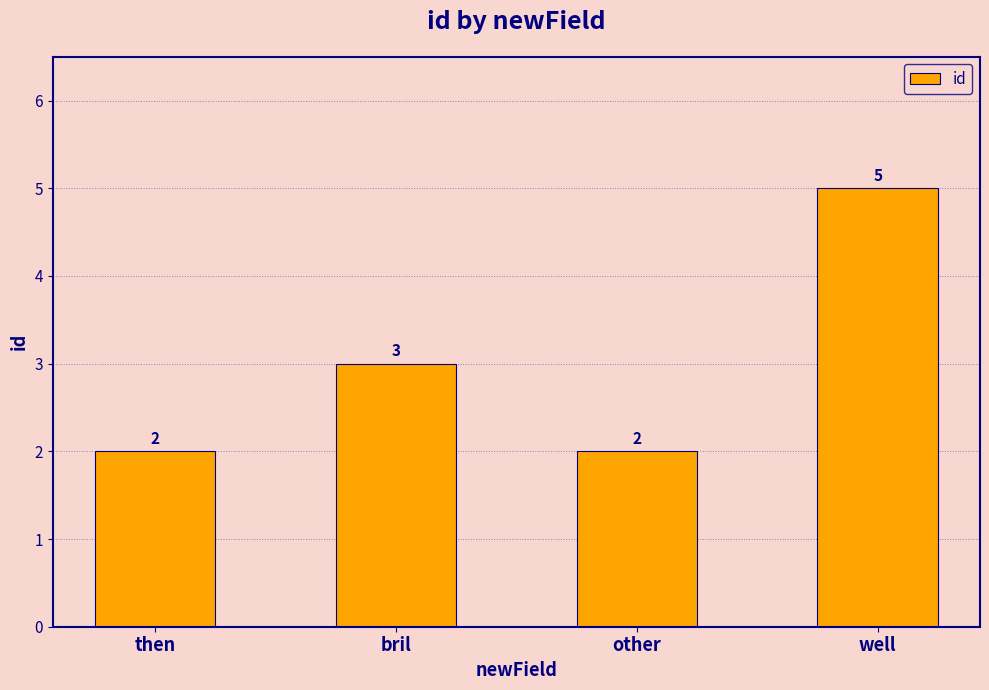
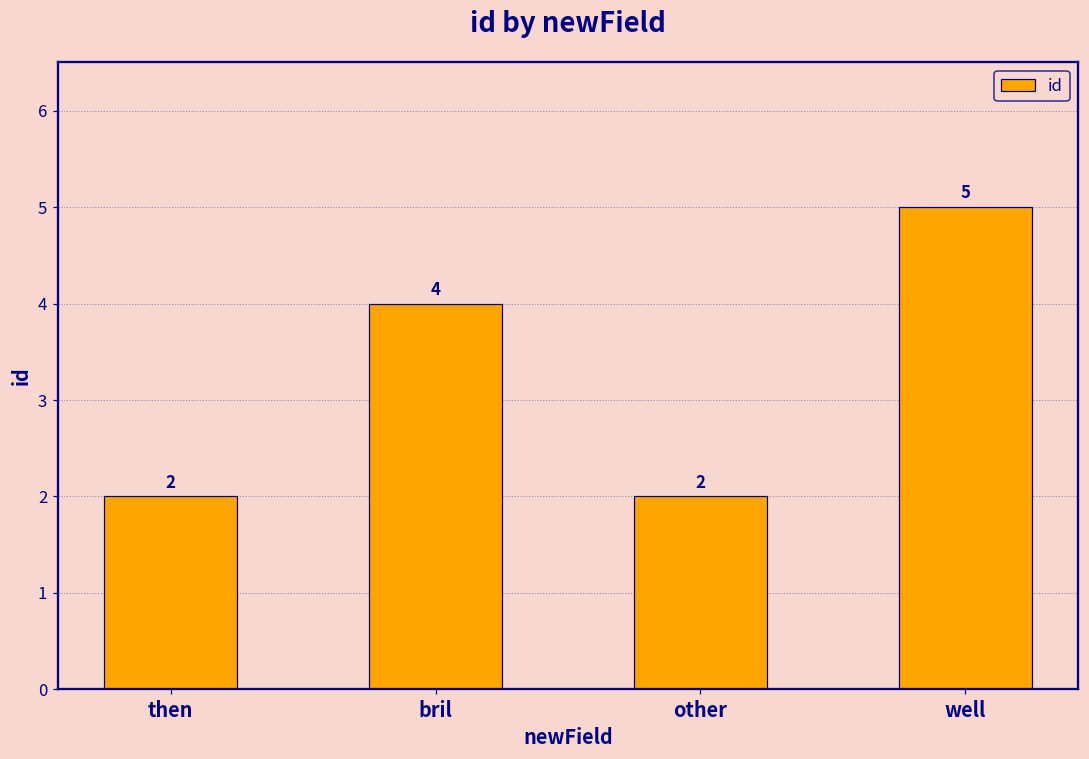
bril: 3 -> 4
